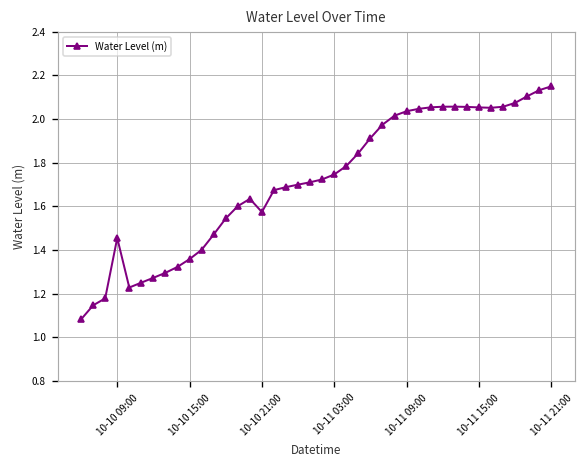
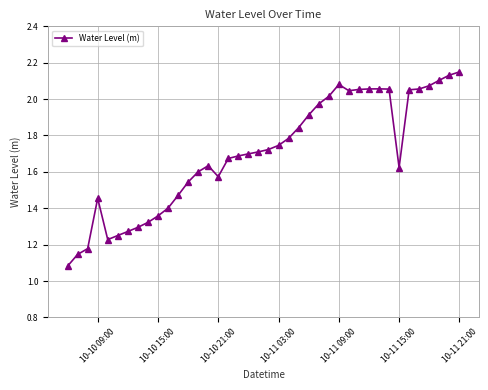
10-11 09:00: 2.04 -> 2.08
10-11 15:00: 2.05 -> 1.62
